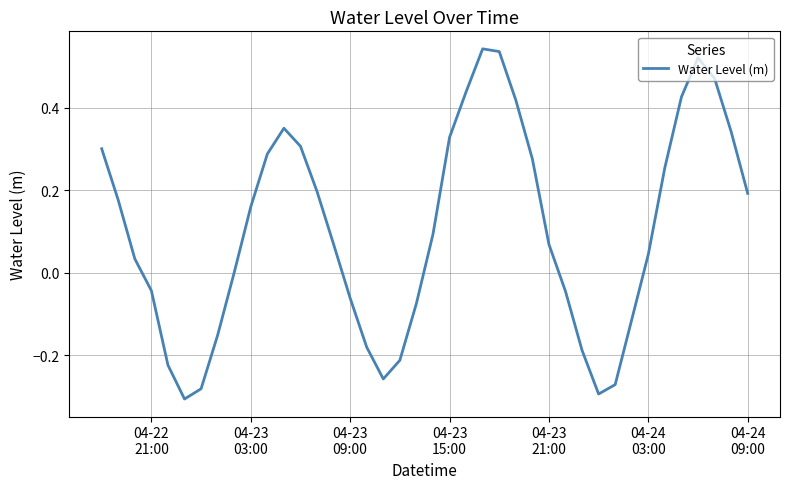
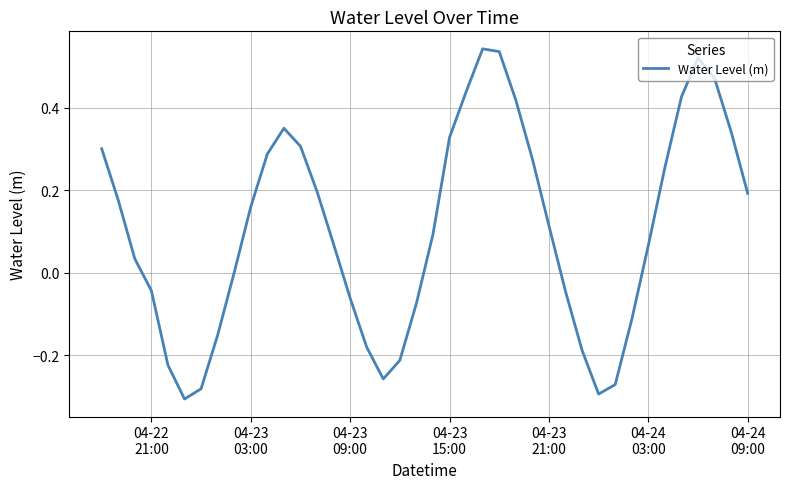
04-23 21:00: 0.07 -> 0.11
04-24 03:00: 0.04 -> 0.07
